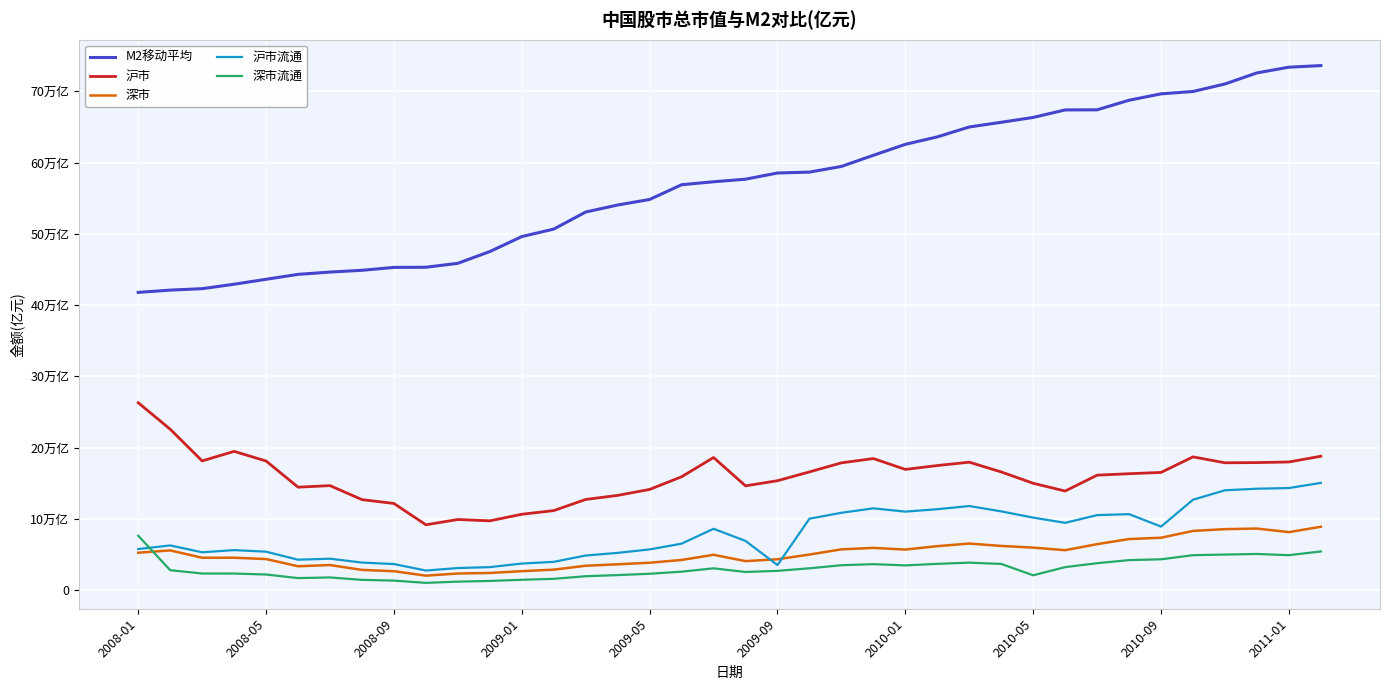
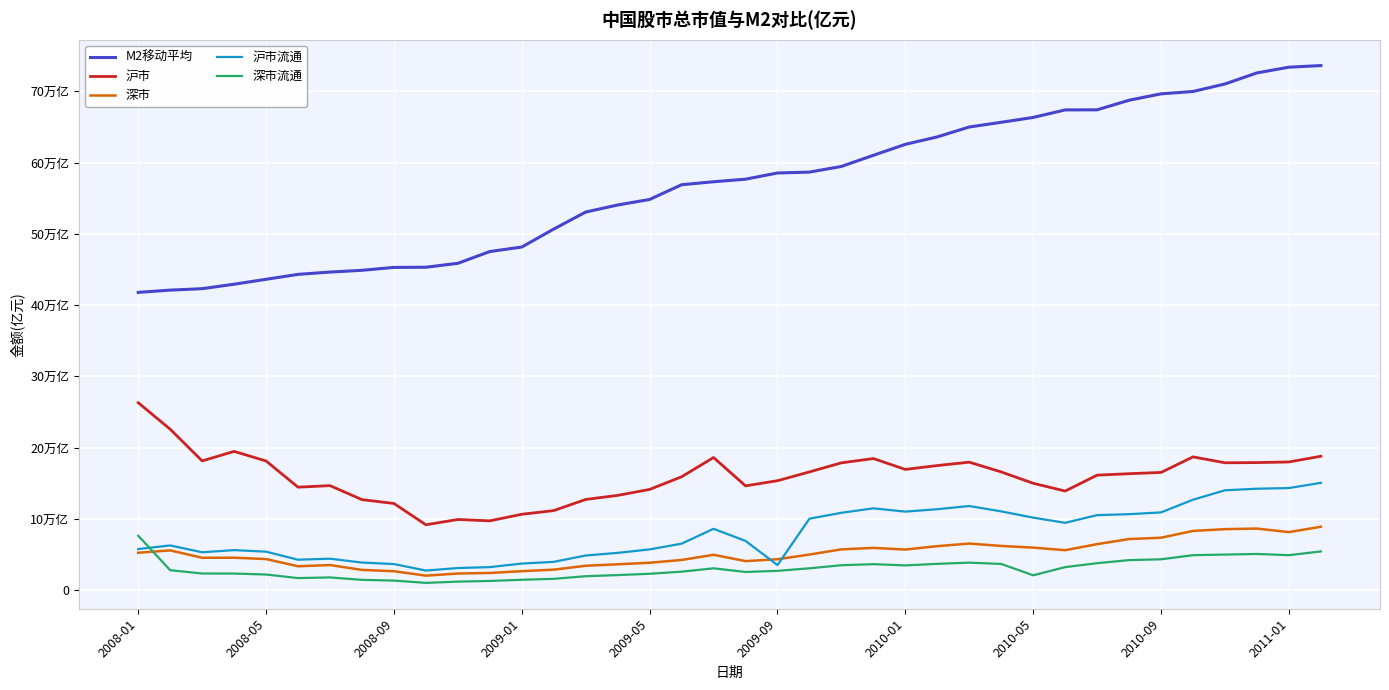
M2移动平均, 2009-01: 50万亿 -> 48万亿
沪市流通, 2010-09: 9万亿 -> 11万亿
